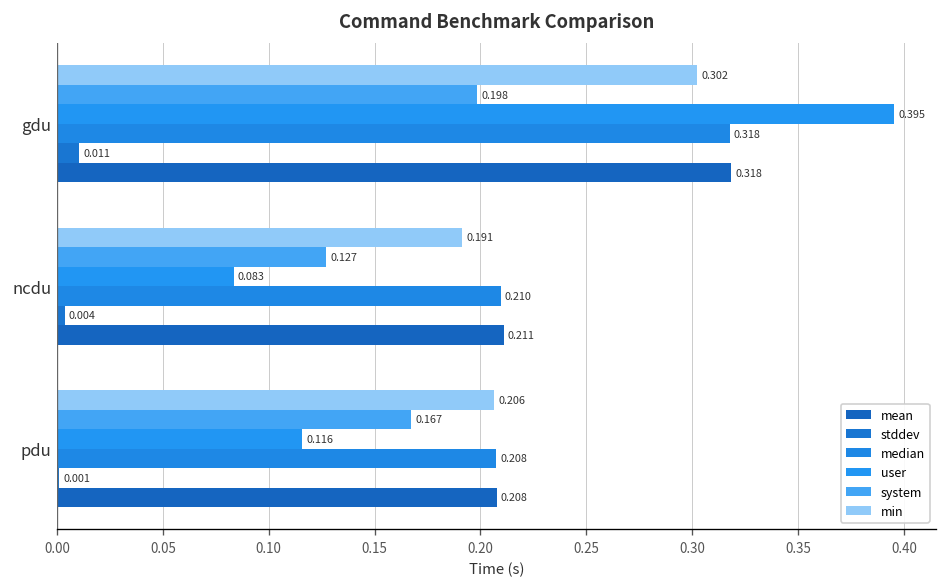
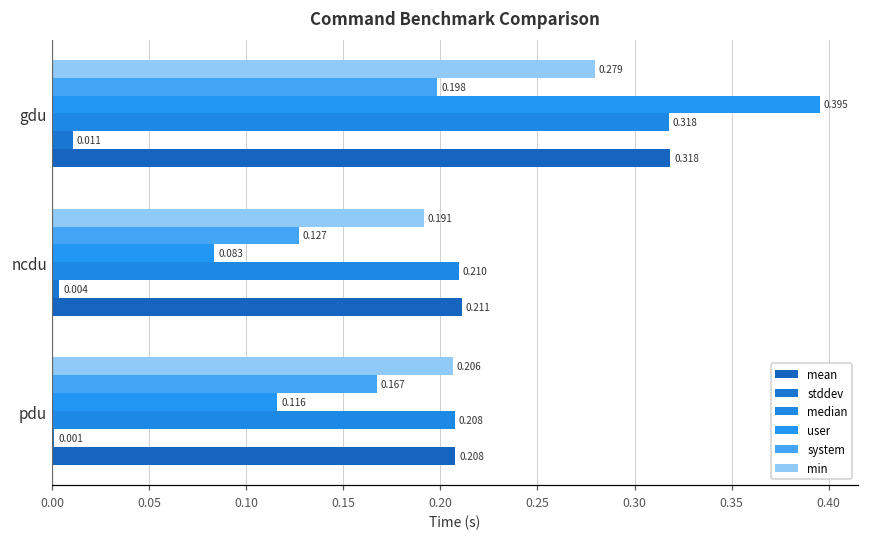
min, gdu: 0.302 -> 0.279
